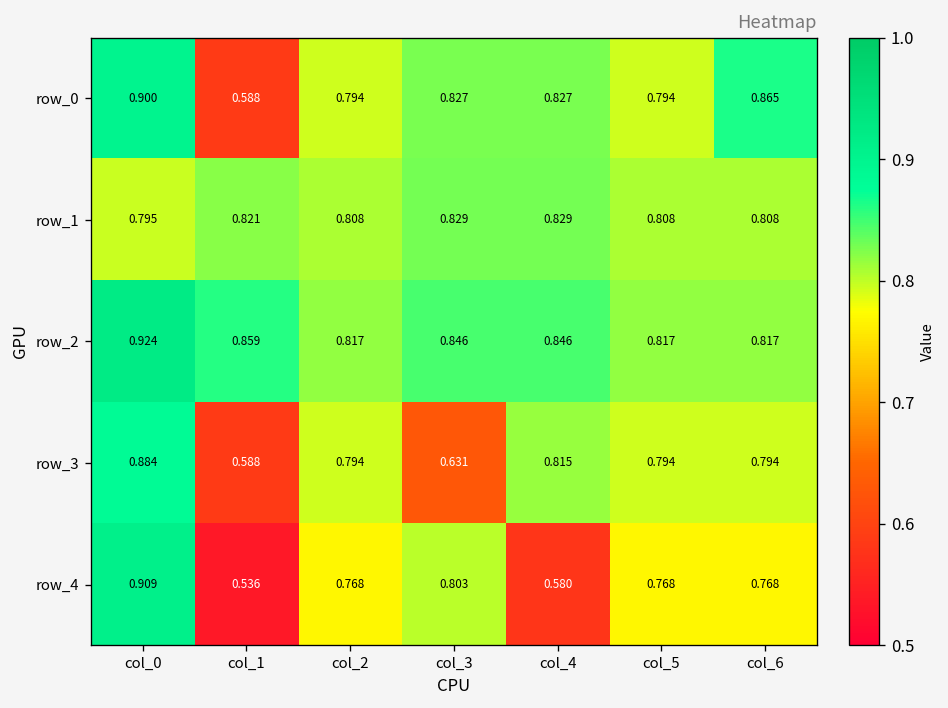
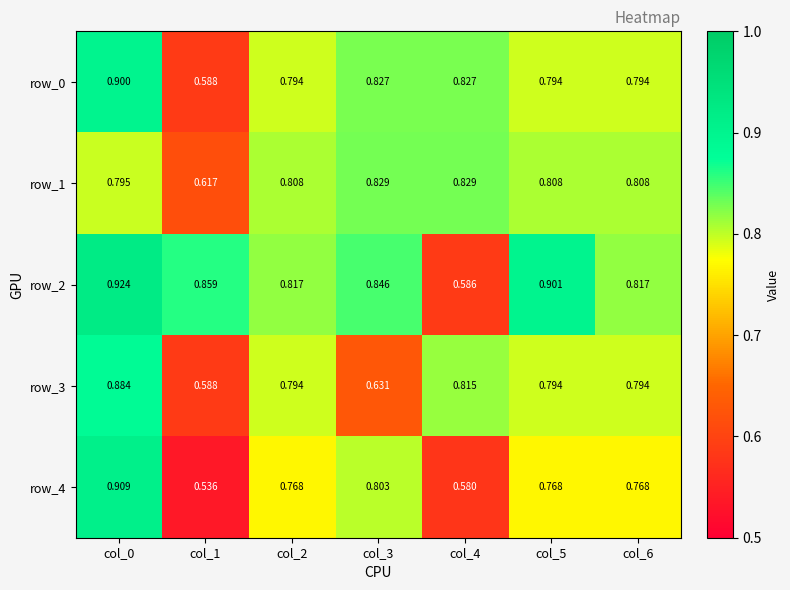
row_0, col_6: 0.865 -> 0.794
row_1, col_1: 0.821 -> 0.617
row_2, col_4: 0.846 -> 0.586
row_2, col_5: 0.817 -> 0.901
